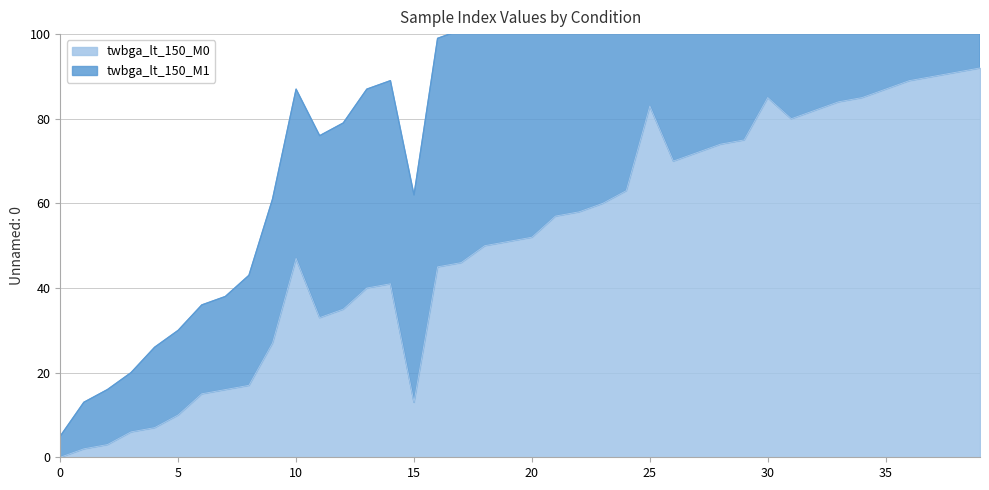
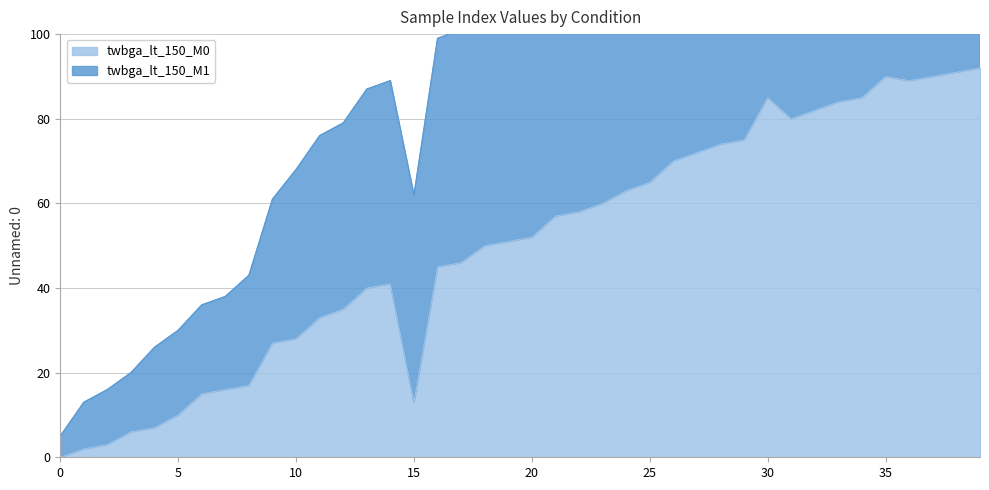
twbga_lt_150_M0, 10: 47 -> 28
twbga_lt_150_M0, 25: 83 -> 65
twbga_lt_150_M0, 35: 87 -> 90
